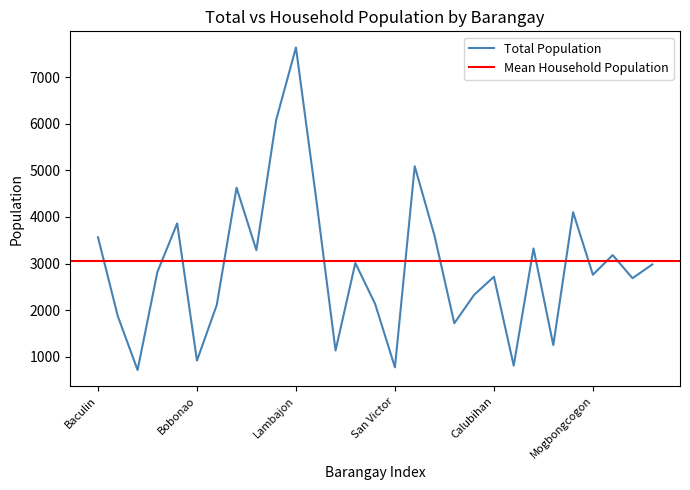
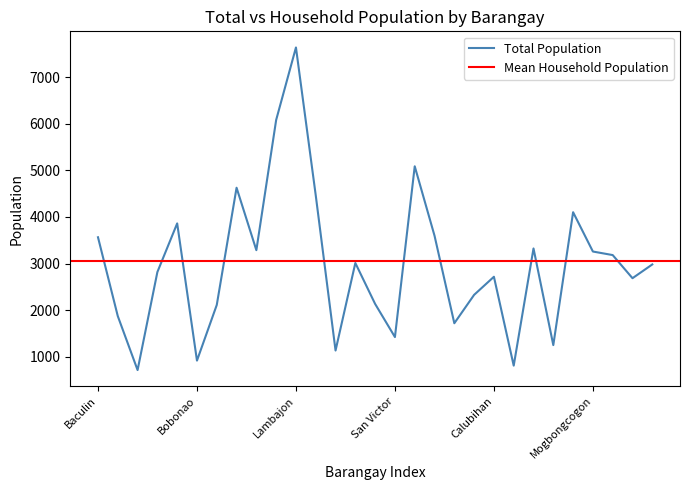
San Victor: 800 -> 1400
Mogbongcogon: 2800 -> 3300
